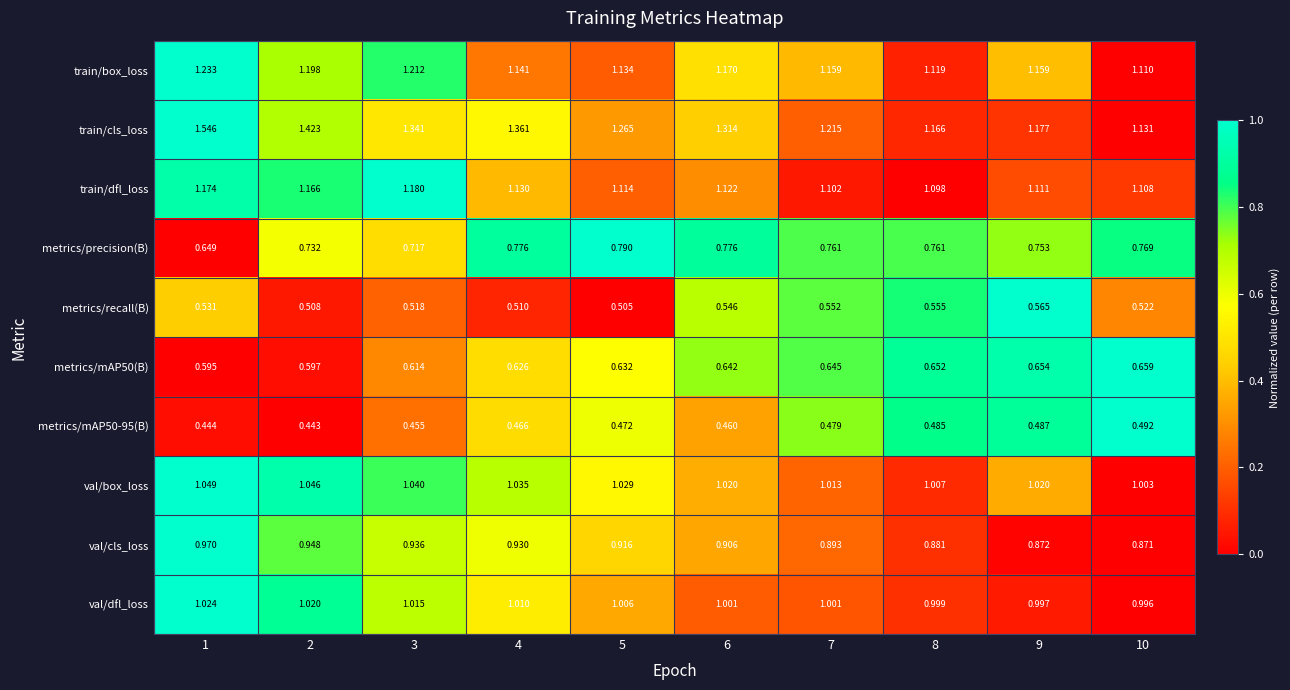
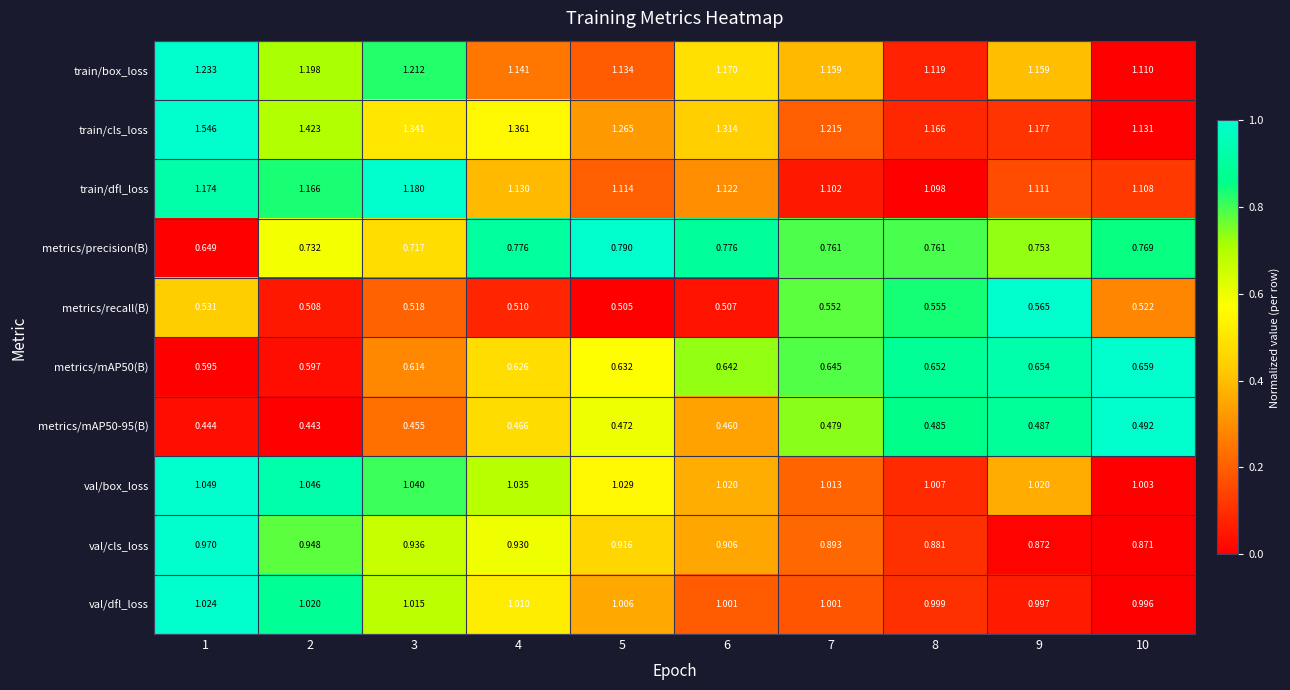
metrics/recall(B), 6: 0.546 -> 0.507
